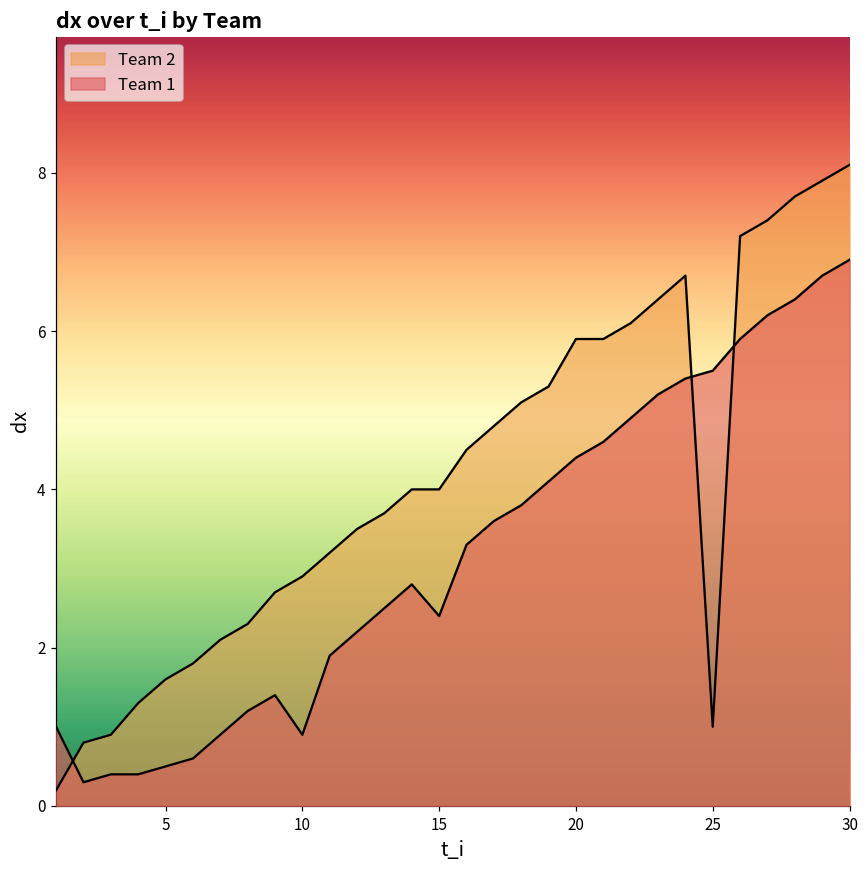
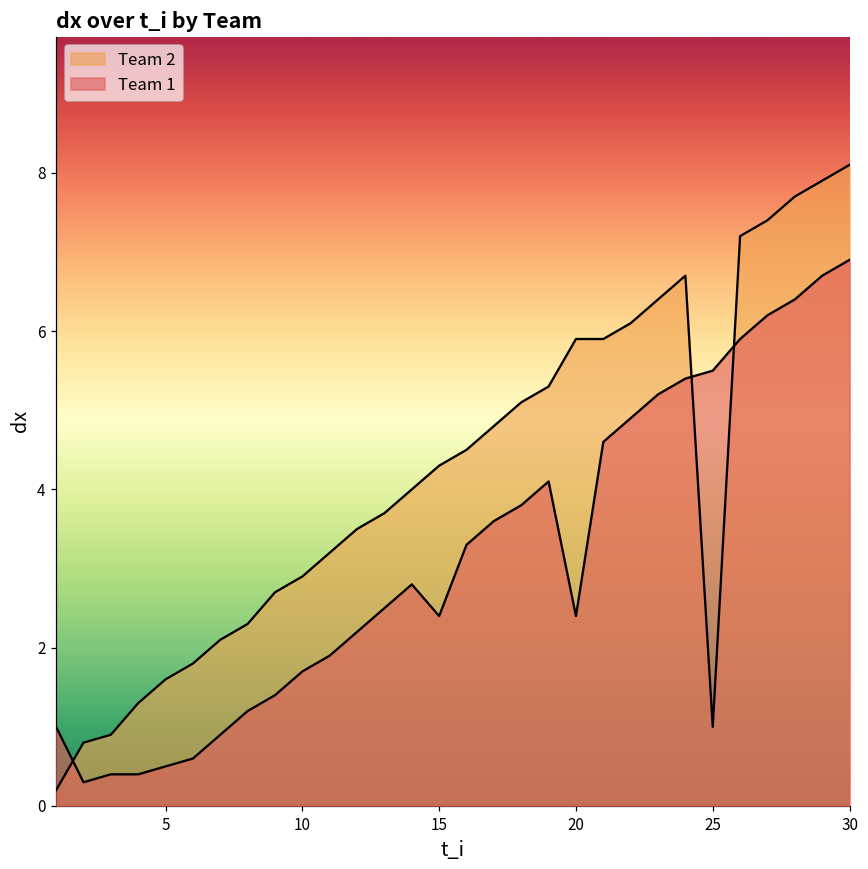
Team 1, 10: 0.9 -> 1.7
Team 2, 15: 4.0 -> 4.3
Team 1, 20: 4.4 -> 2.4
